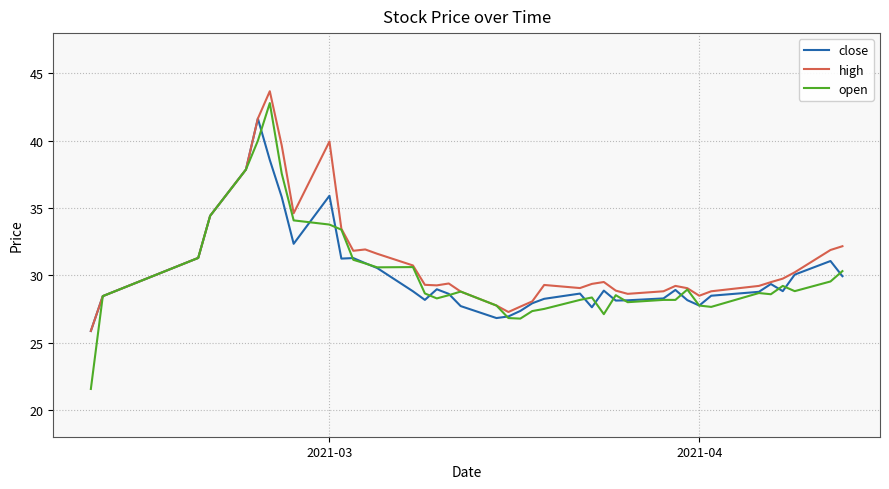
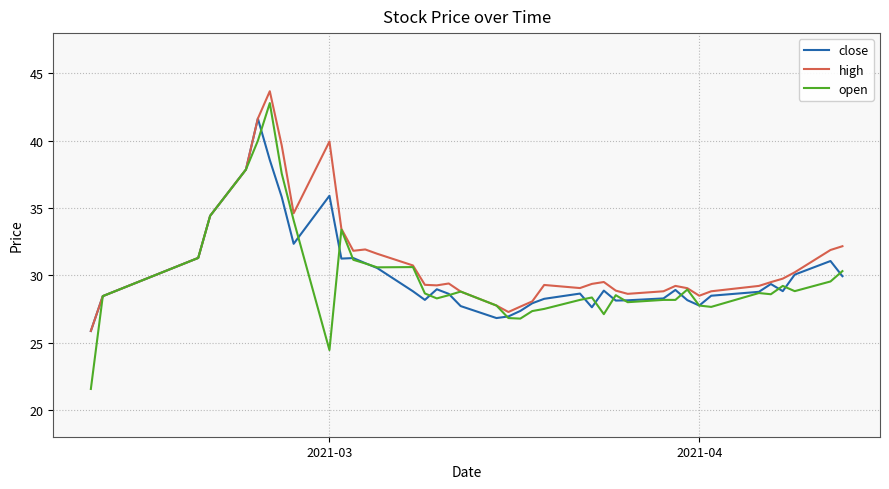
open, 2021-03: 33.8 -> 24.4
